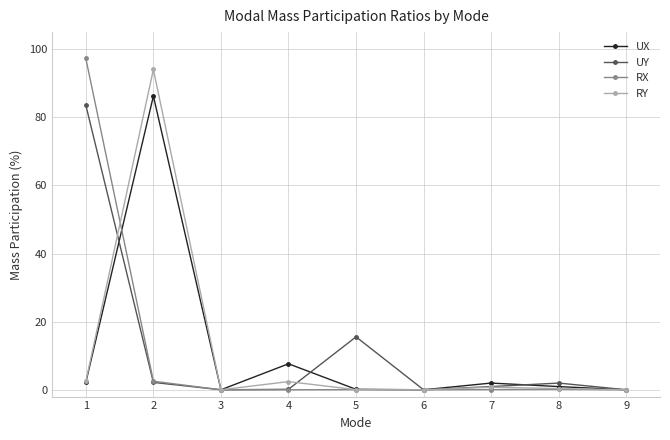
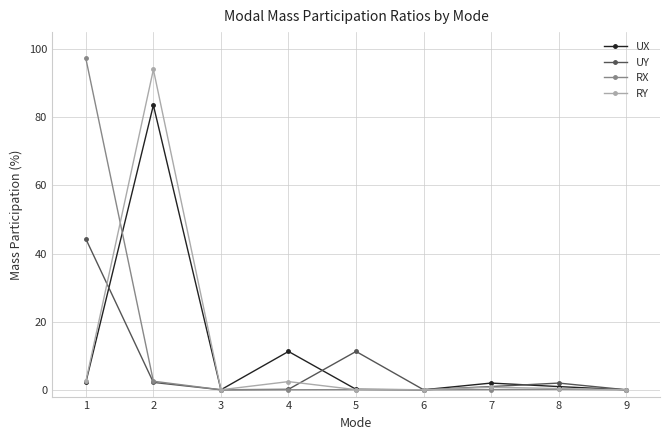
UY, 1: 84 -> 44
UX, 2: 86 -> 84
UX, 4: 8 -> 11
UY, 5: 16 -> 11
